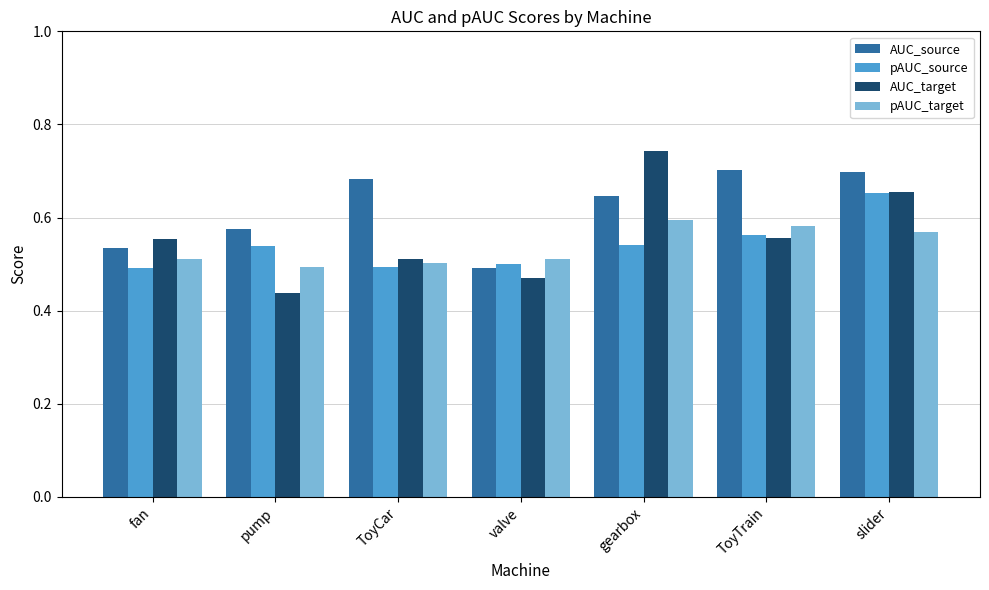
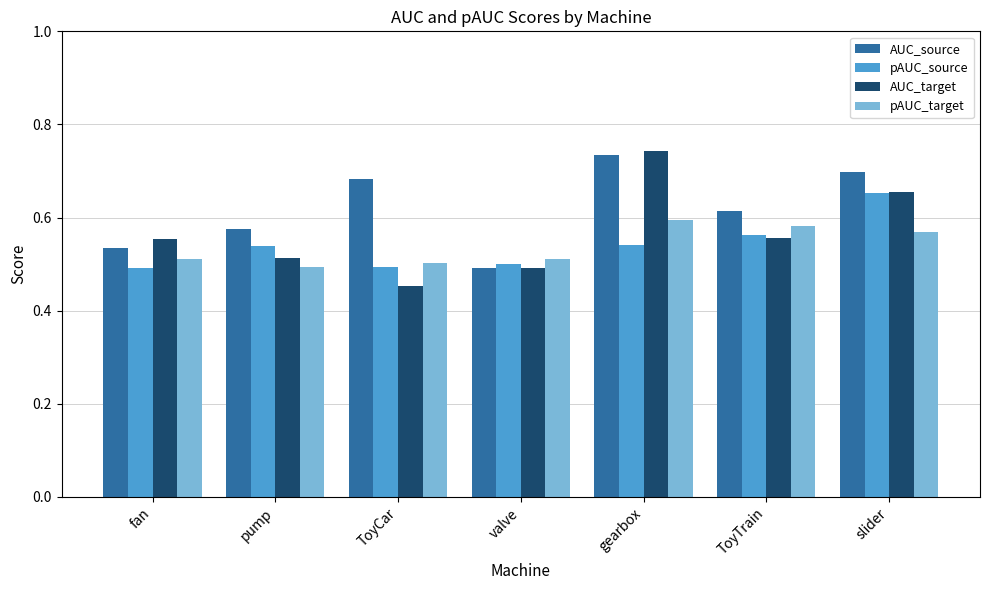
AUC_target, pump: 0.44 -> 0.51
AUC_target, ToyCar: 0.51 -> 0.45
AUC_target, valve: 0.47 -> 0.49
AUC_source, gearbox: 0.65 -> 0.73
AUC_source, ToyTrain: 0.70 -> 0.61
